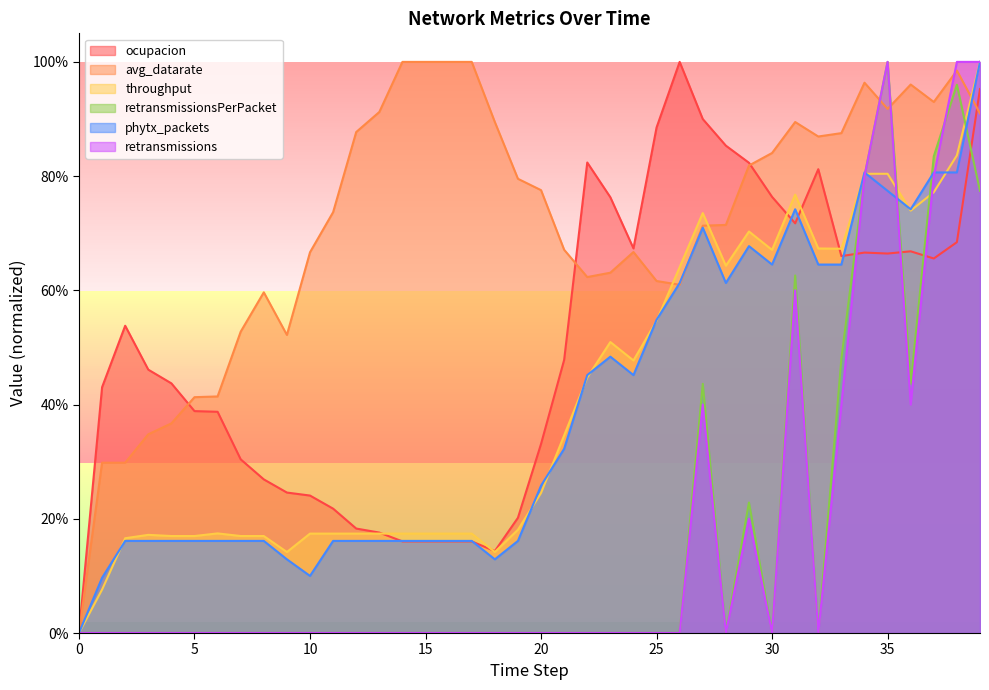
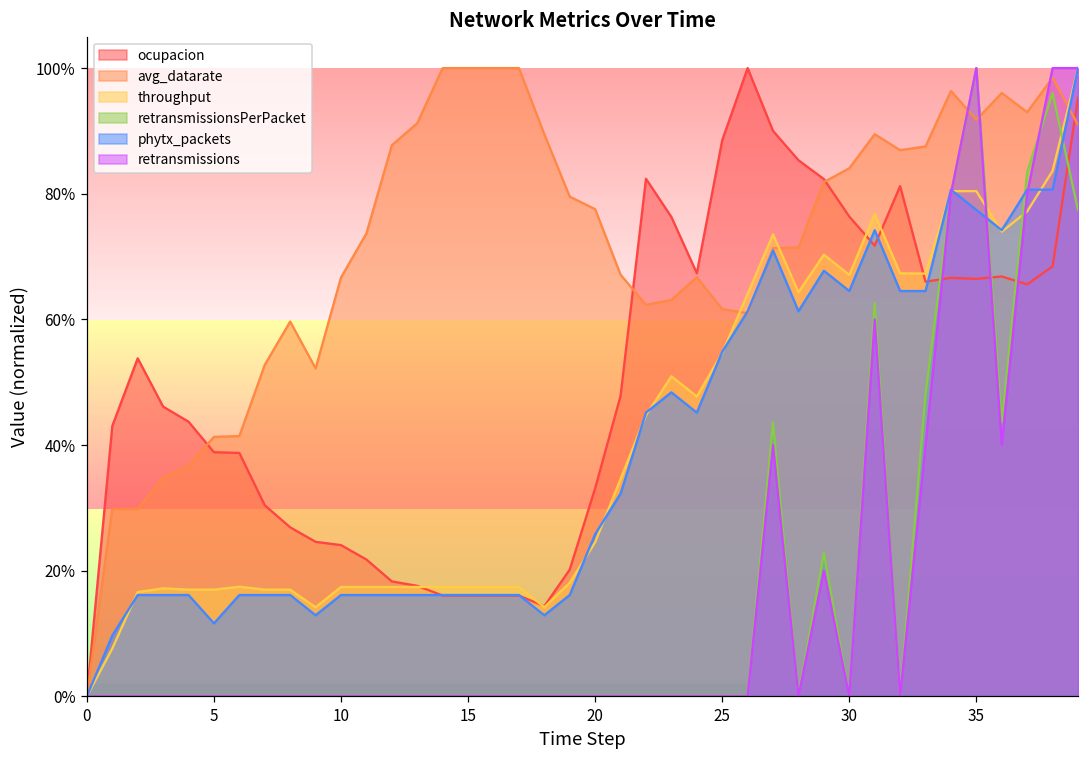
phytx_packets, 5: 16% -> 12%
phytx_packets, 10: 10% -> 16%
